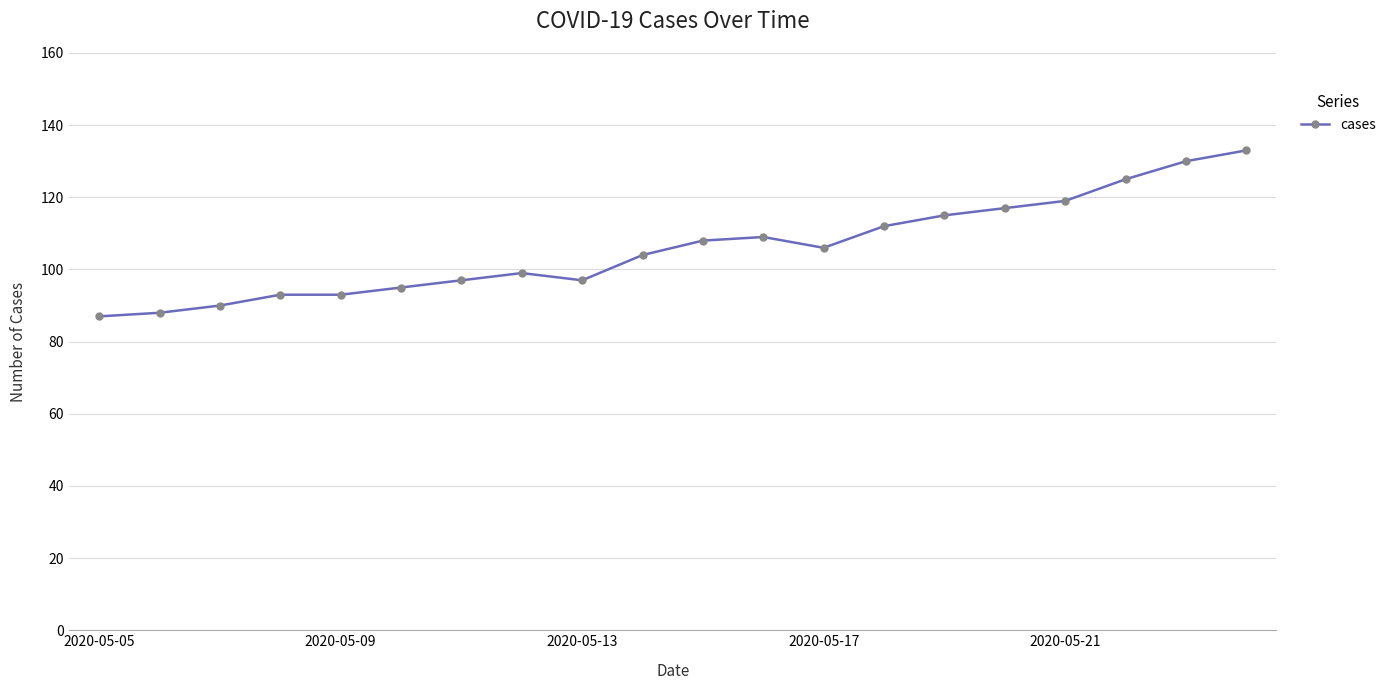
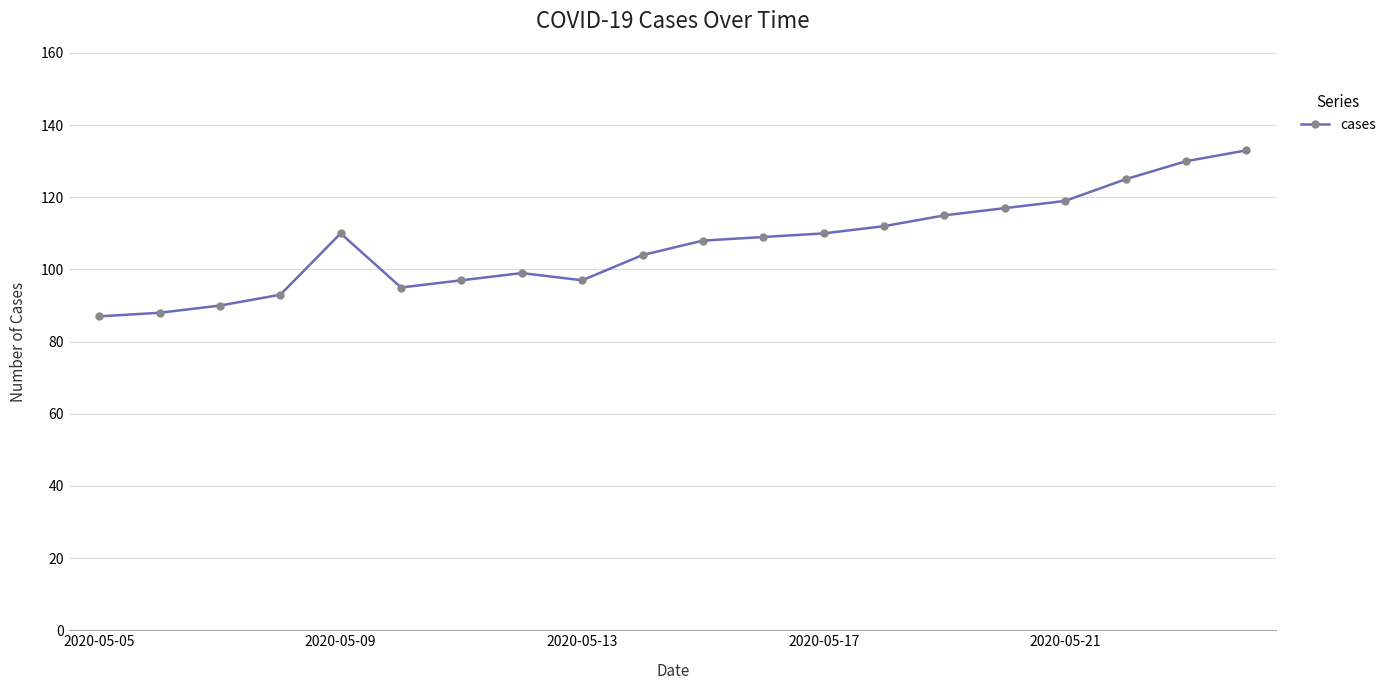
2020-05-09: 93 -> 110
2020-05-17: 106 -> 110
